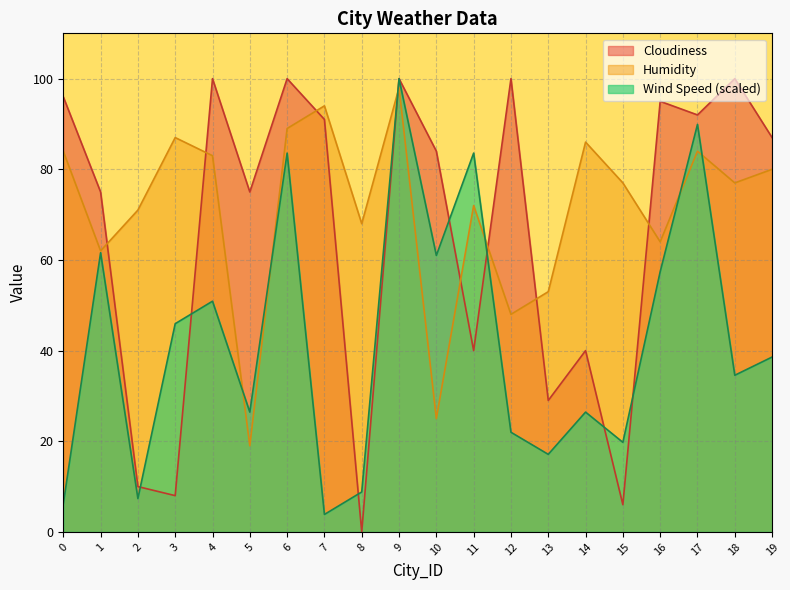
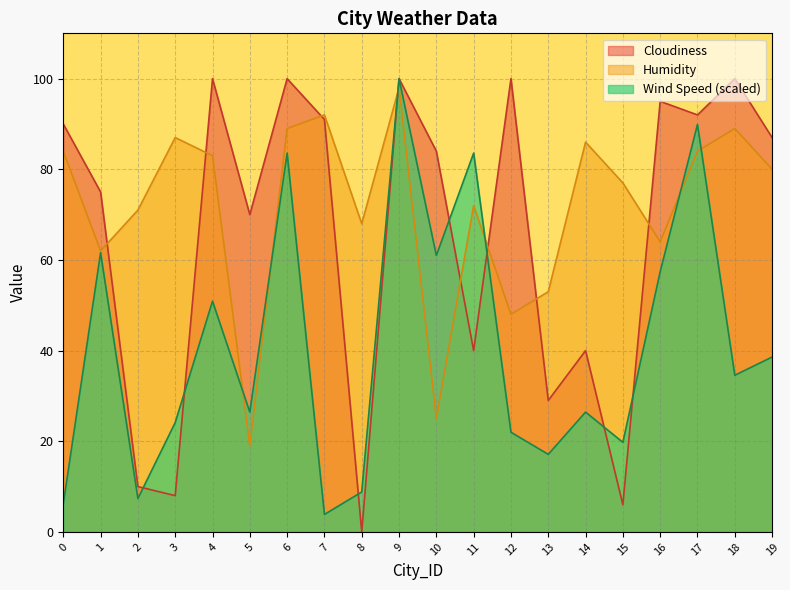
Cloudiness, 0: 96 -> 90
Wind Speed (scaled), 3: 46 -> 24
Cloudiness, 5: 75 -> 70
Humidity, 7: 94 -> 92
Humidity, 18: 77 -> 89
